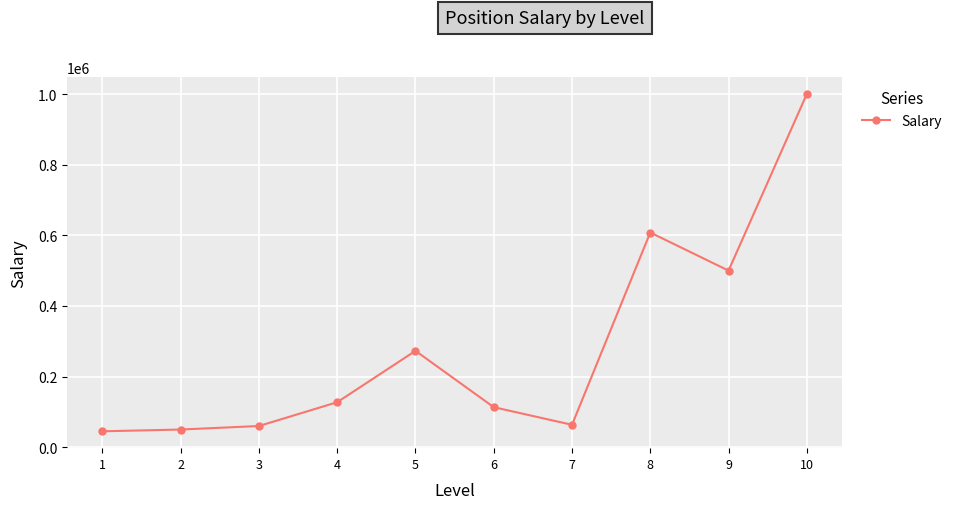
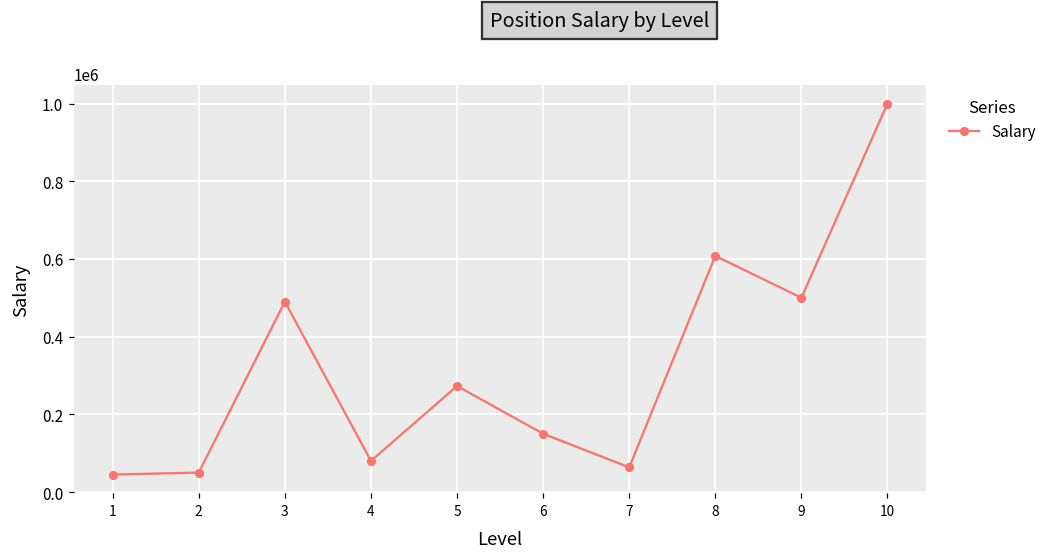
3: 60000 -> 490000
4: 130000 -> 80000
6: 110000 -> 150000
